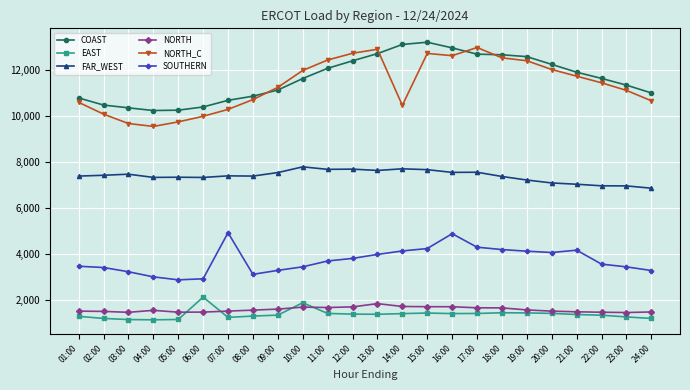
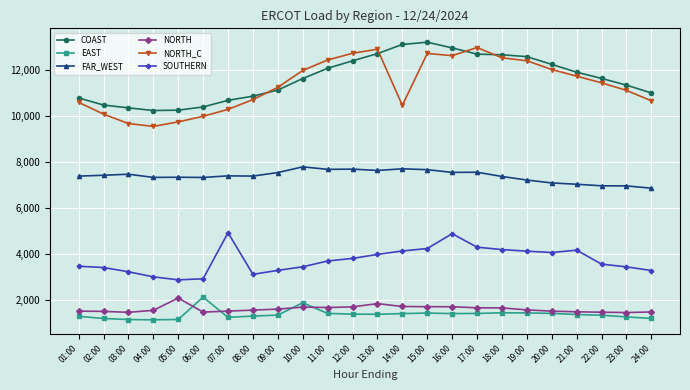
NORTH, 05:00: 1,500 -> 2,100
